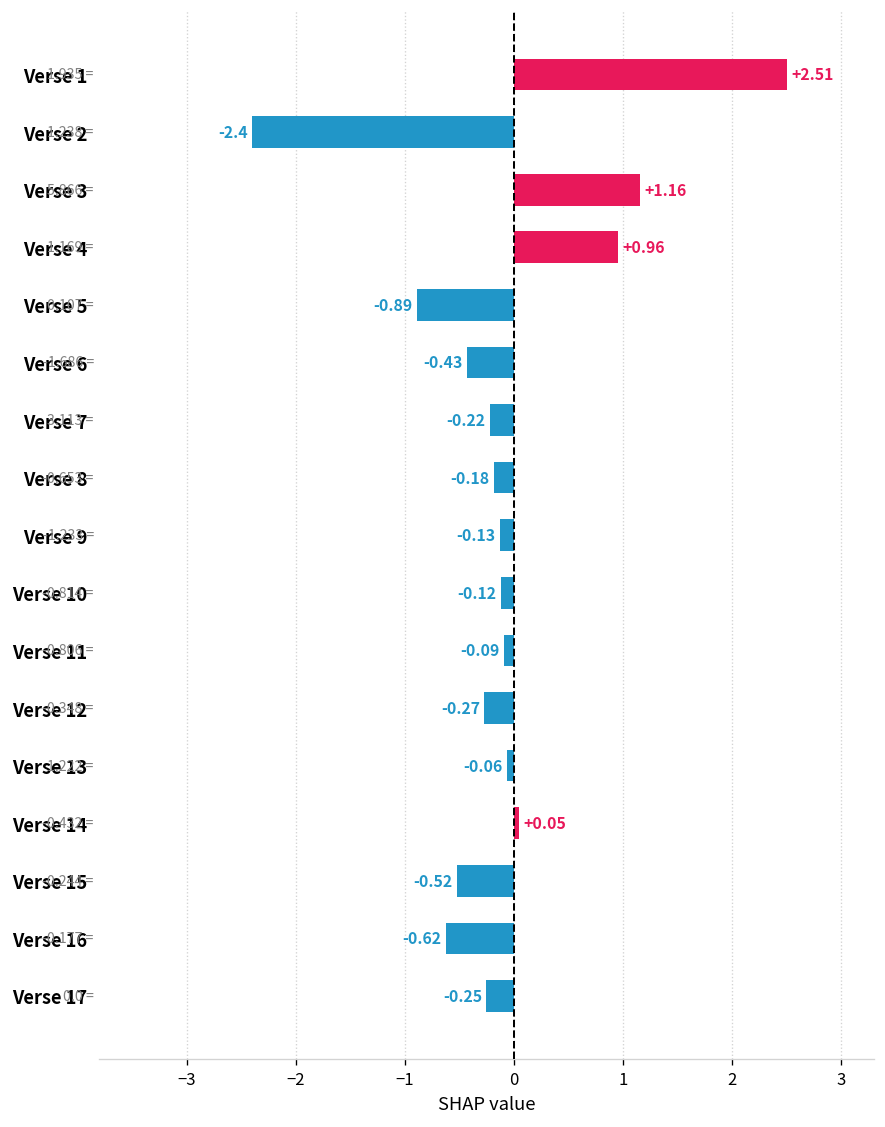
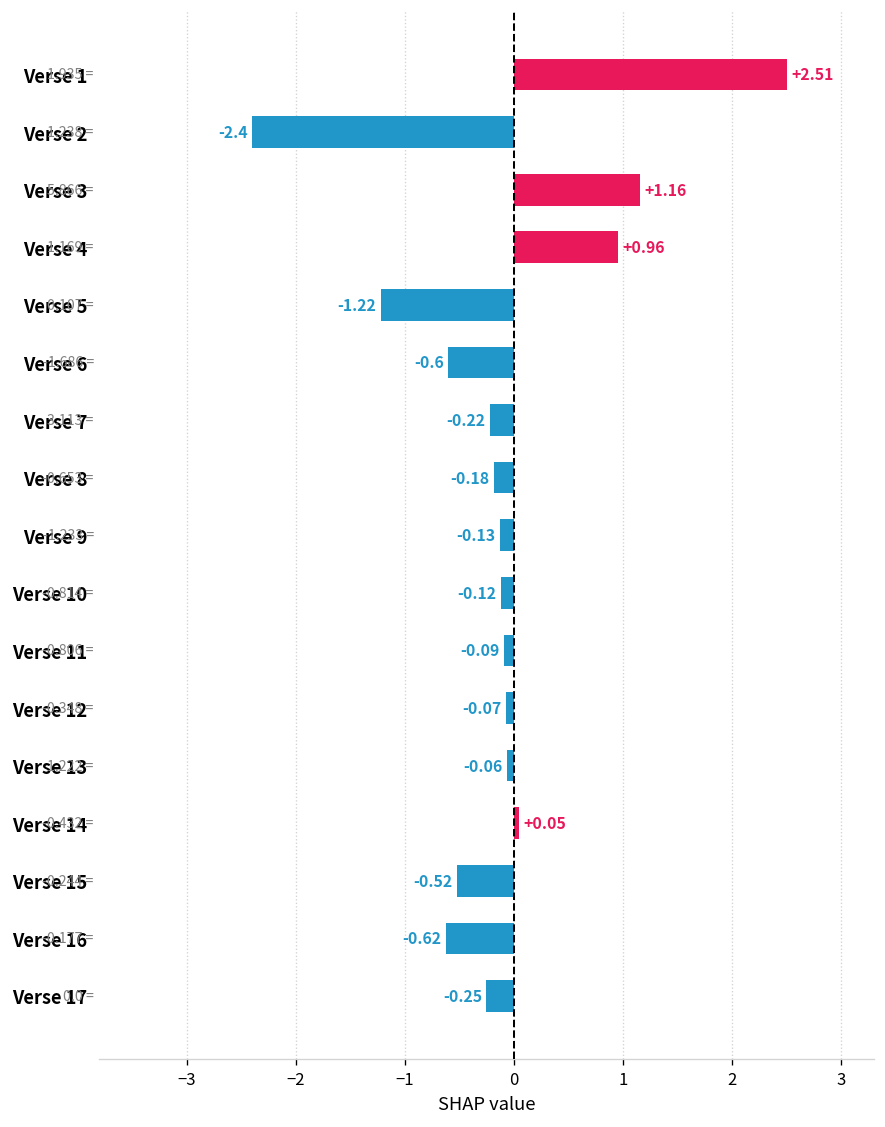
Verse 5: -0.89 -> -1.22
Verse 6: -0.43 -> -0.6
Verse 12: -0.27 -> -0.07
